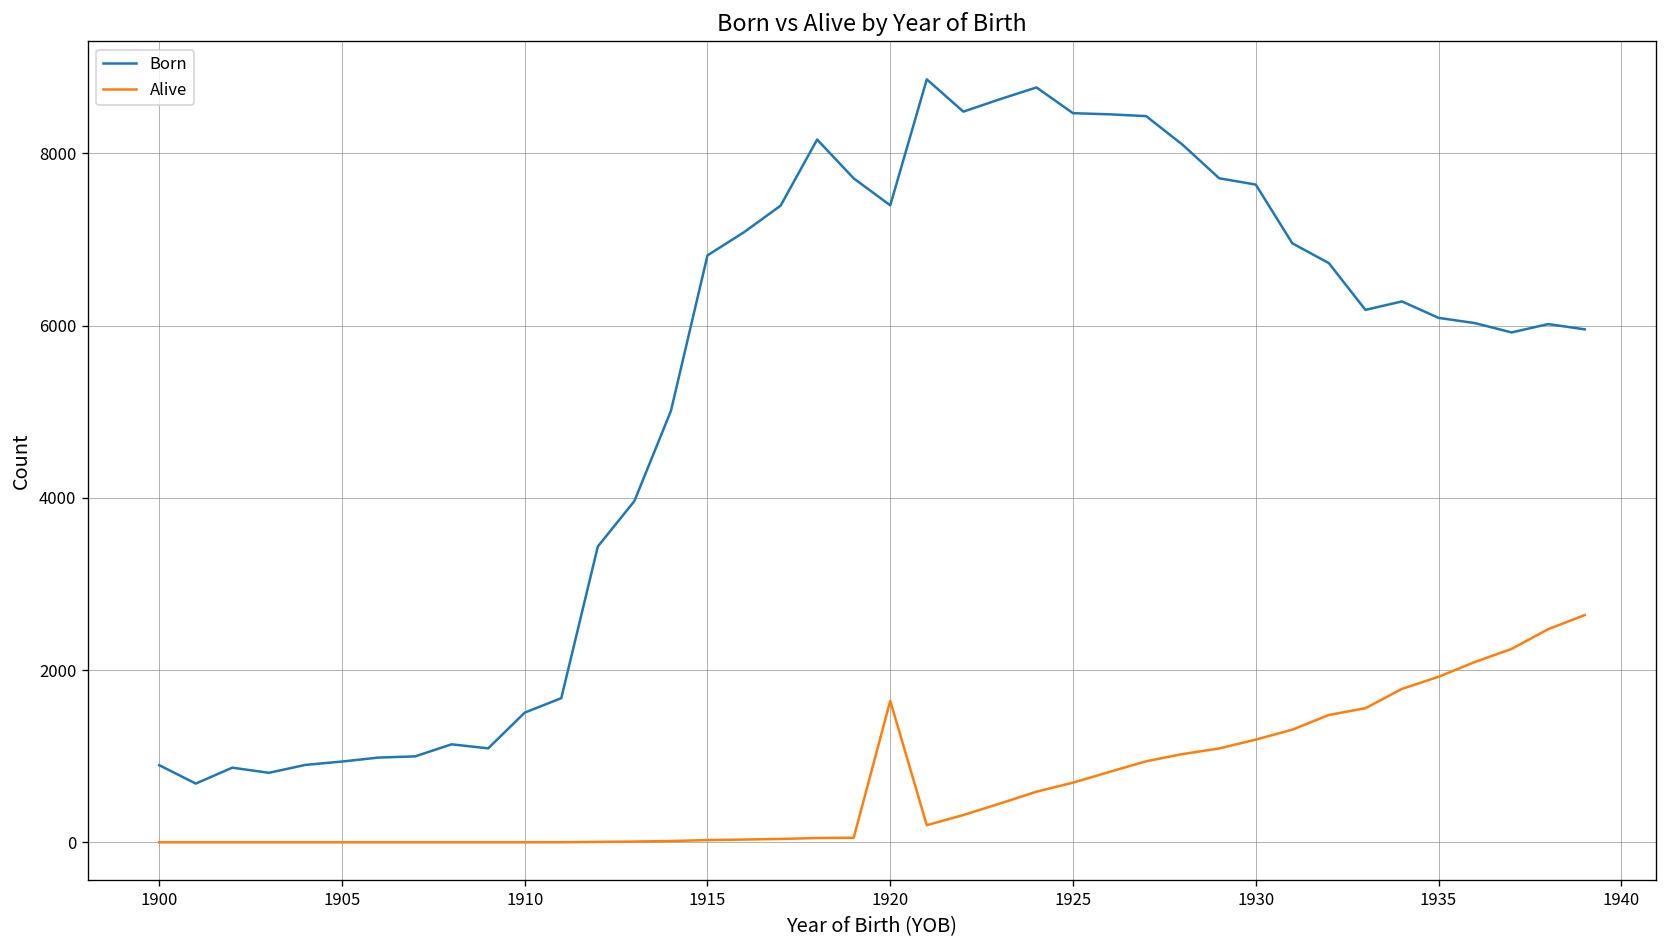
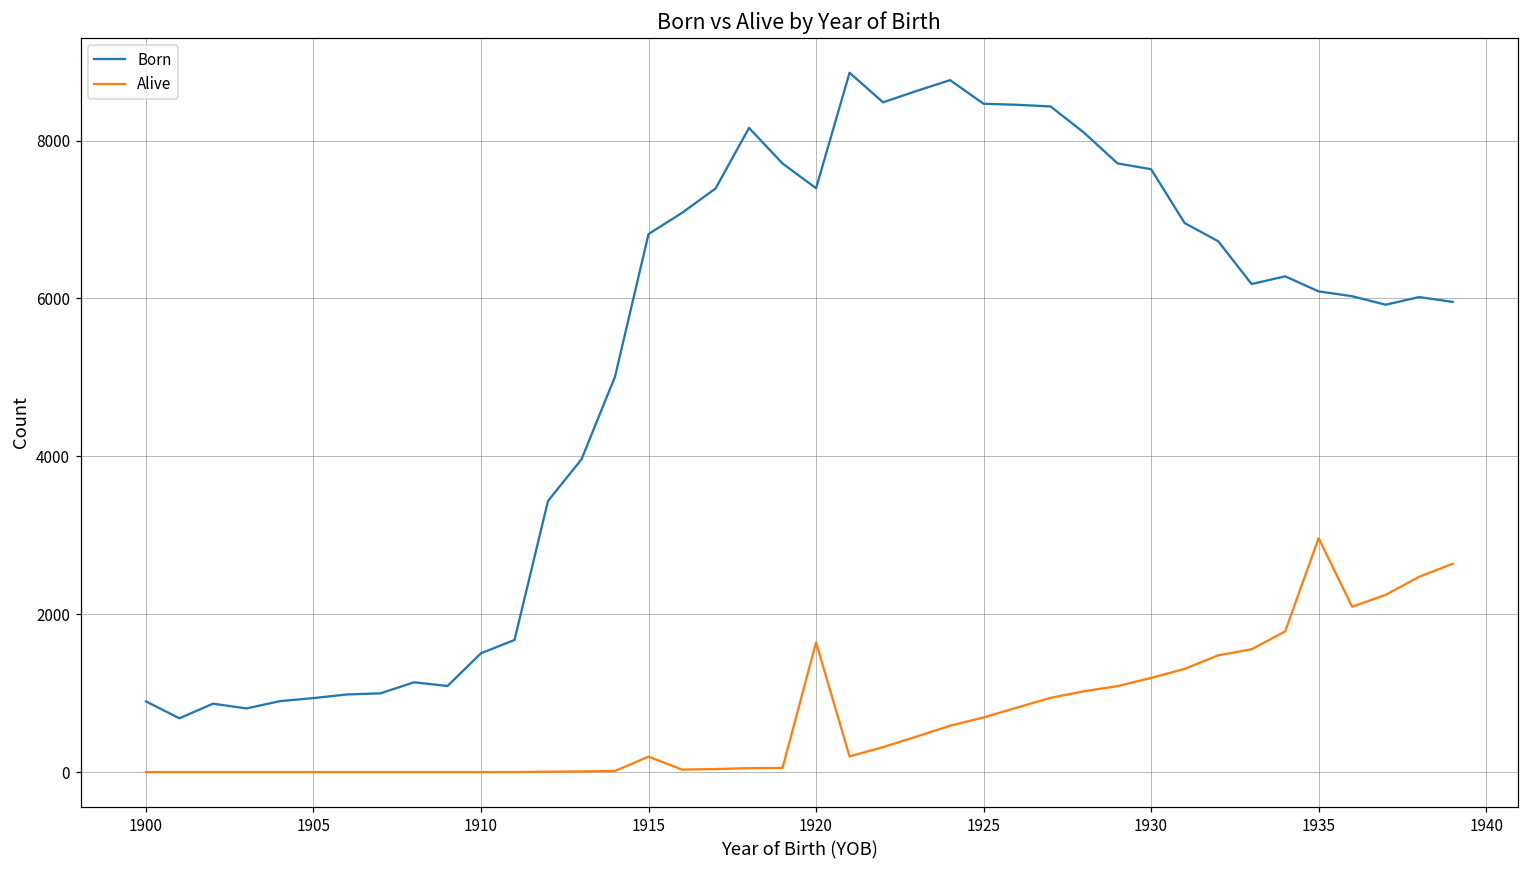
Alive, 1915: 0 -> 200
Alive, 1935: 1900 -> 3000
